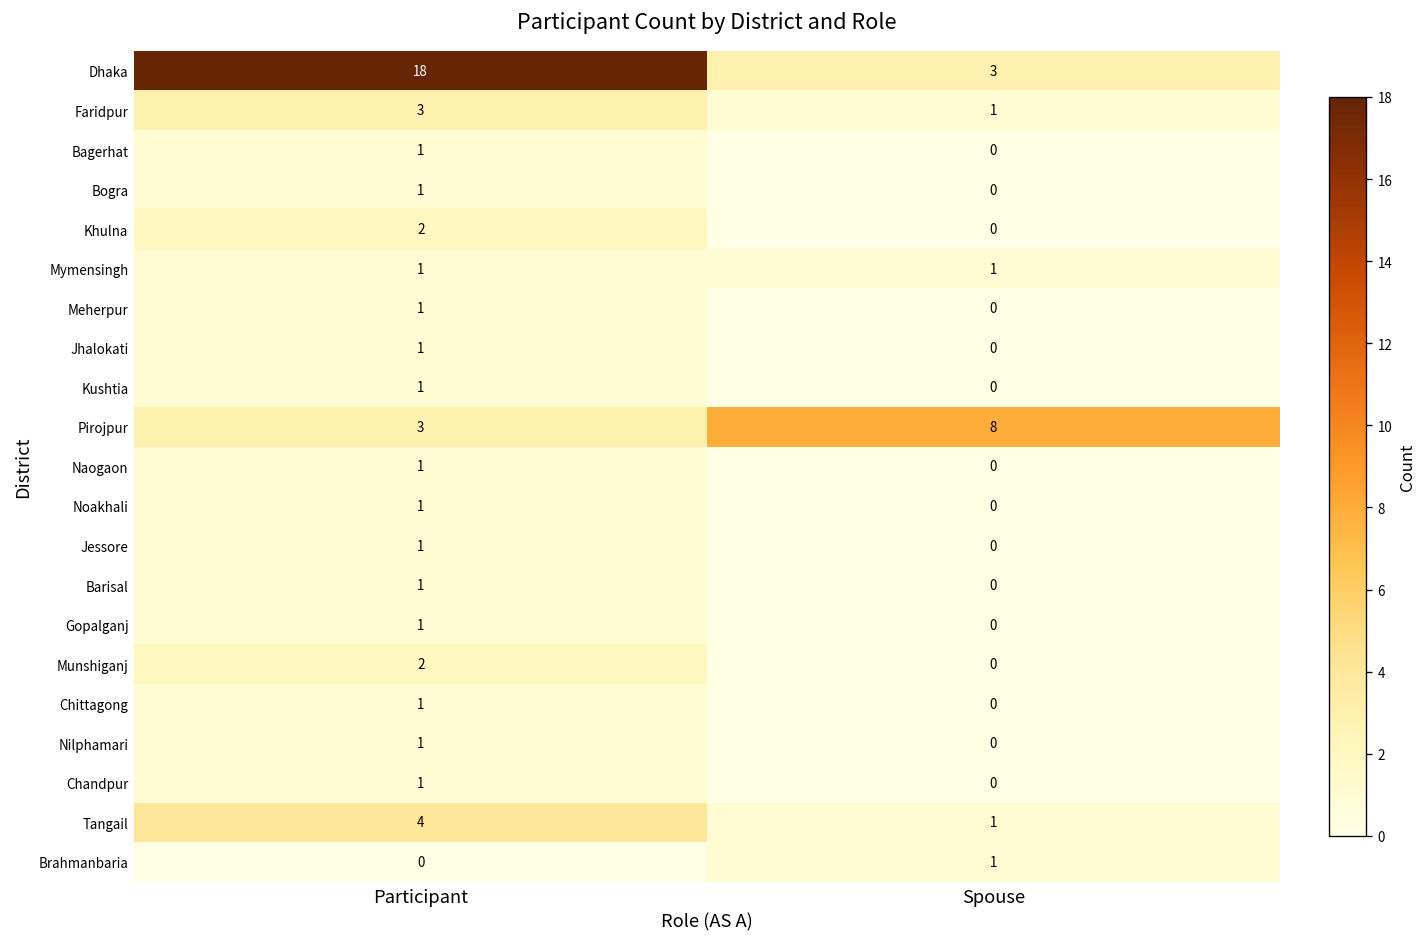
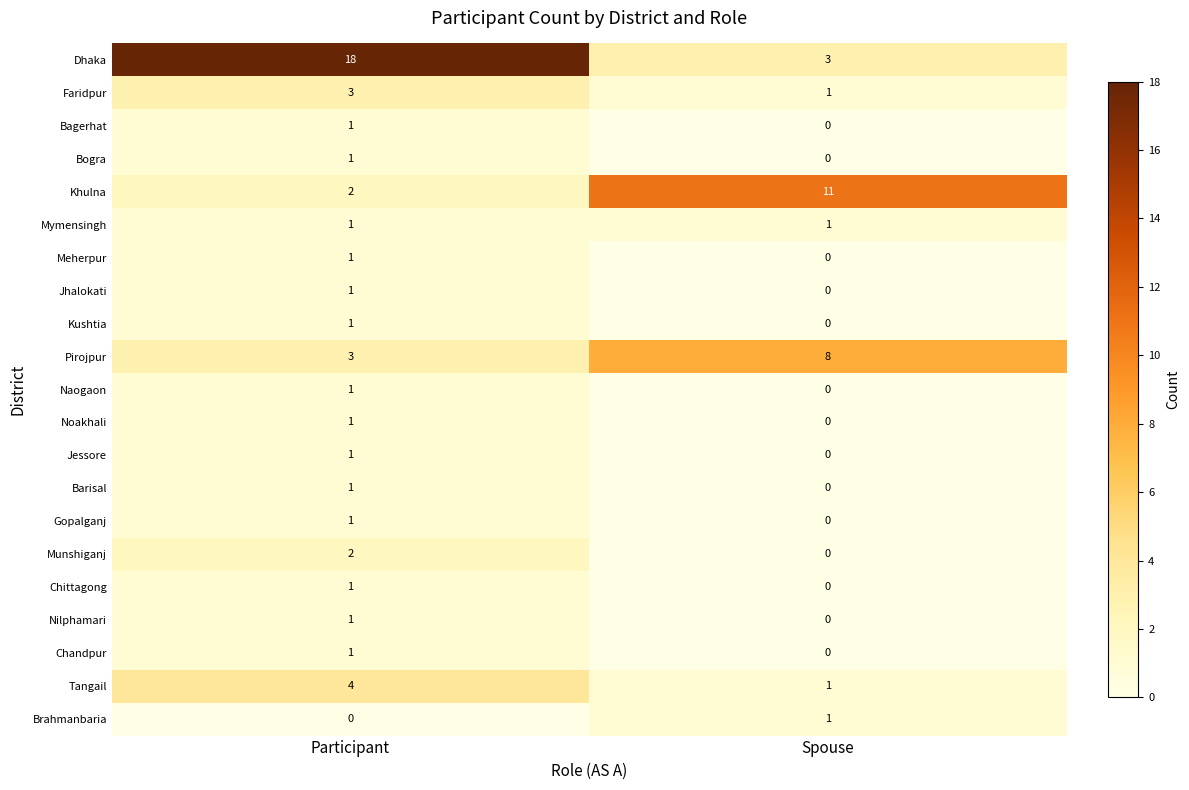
Khulna, Spouse: 0 -> 11
